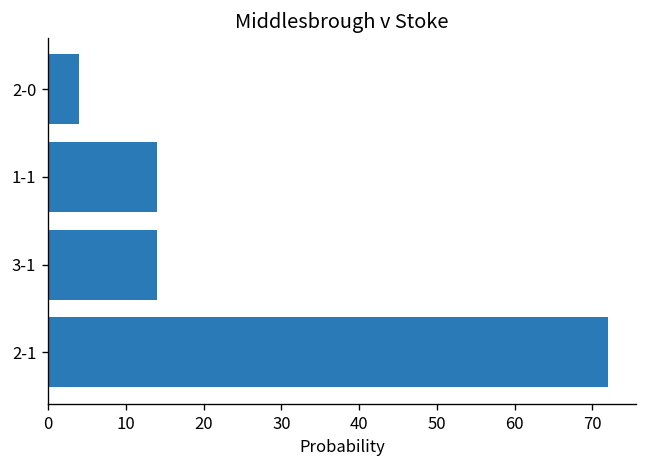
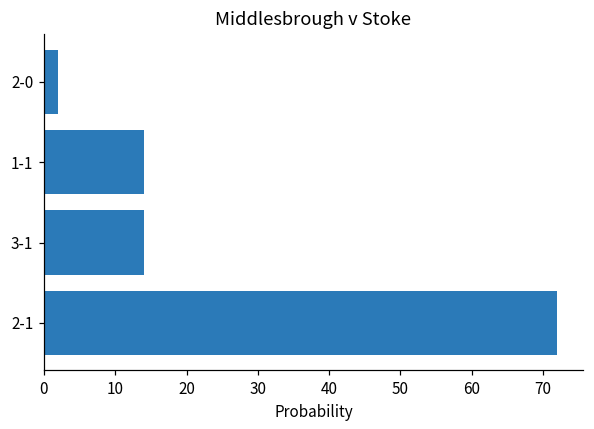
2-0: 4 -> 2
